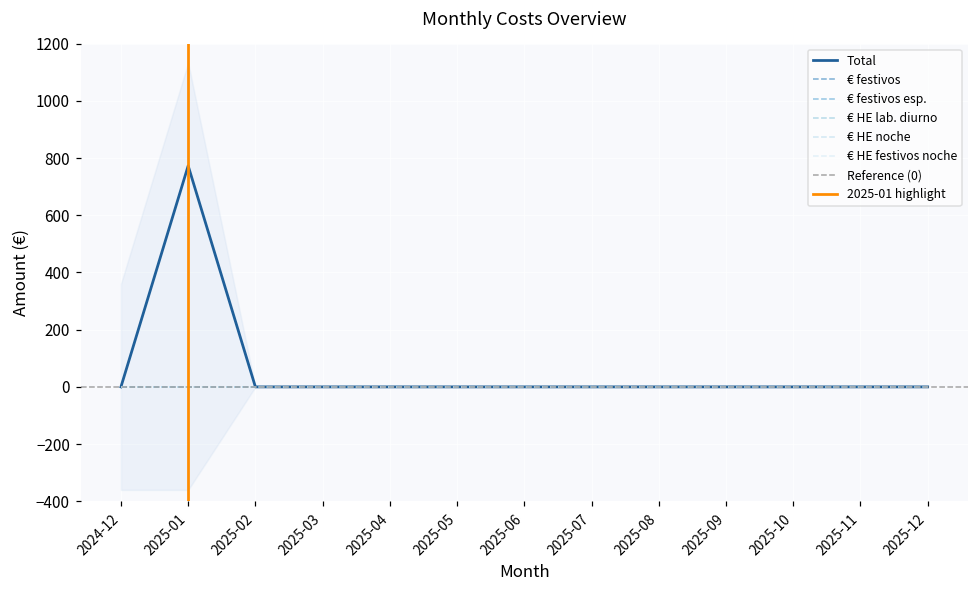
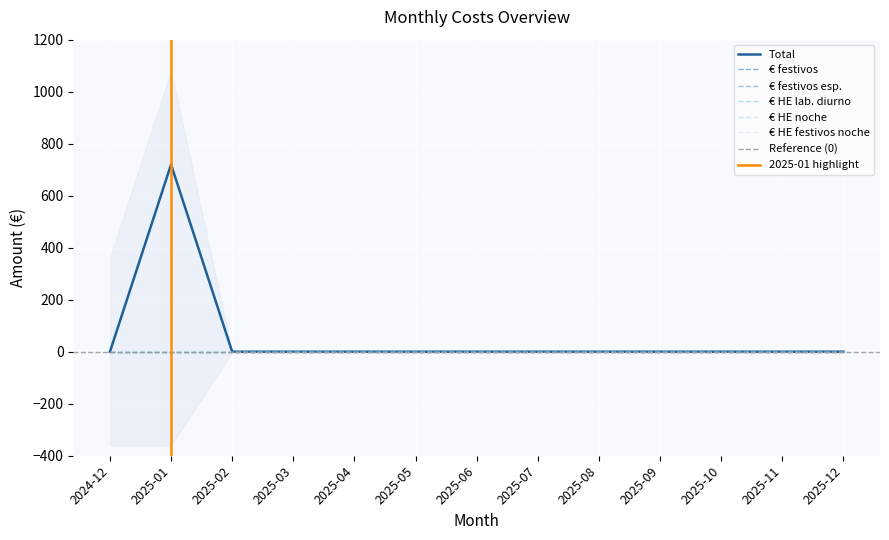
Total, 2025-01: 770 -> 720
